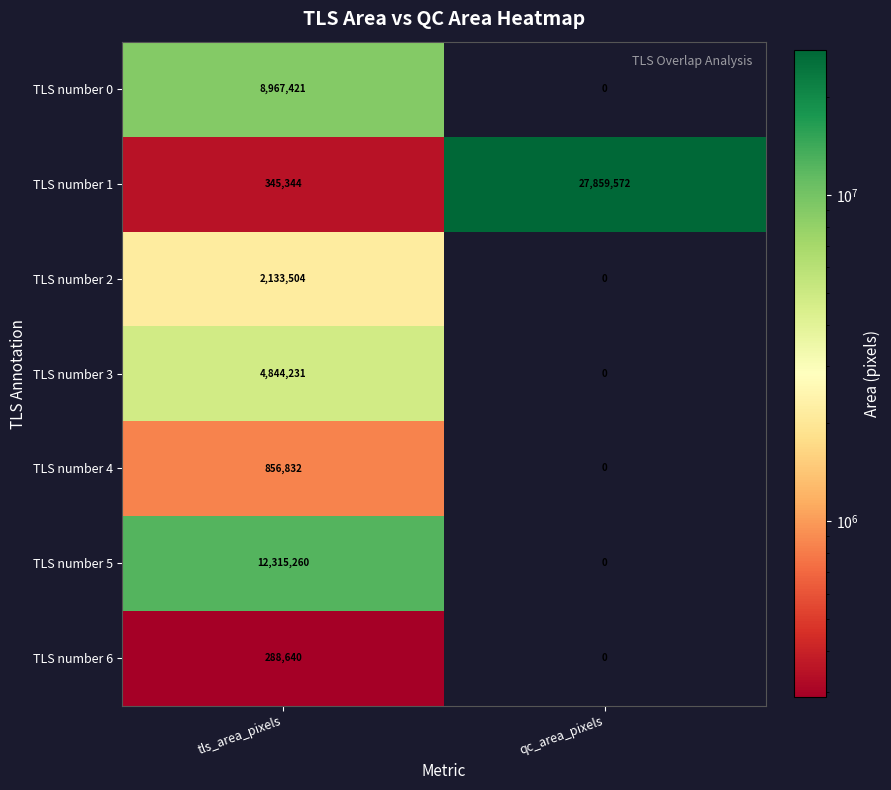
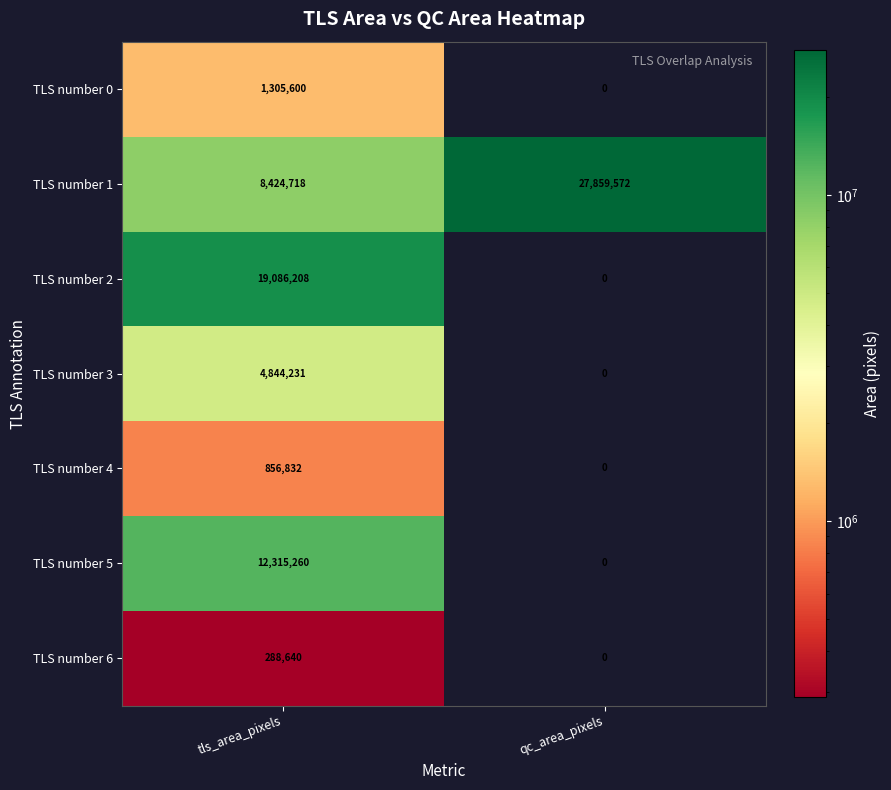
TLS number 0, tls_area_pixels: 8,967,421 -> 1,305,600
TLS number 1, tls_area_pixels: 345,344 -> 8,424,718
TLS number 2, tls_area_pixels: 2,133,504 -> 19,086,208
